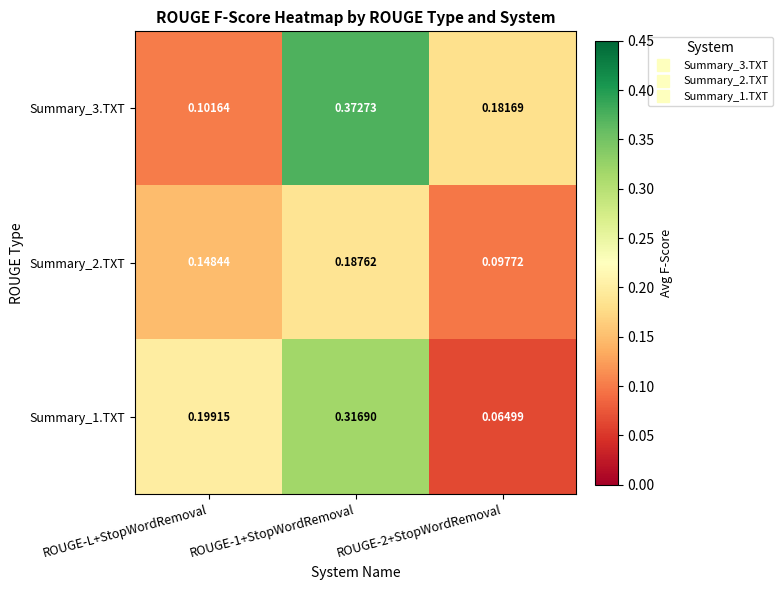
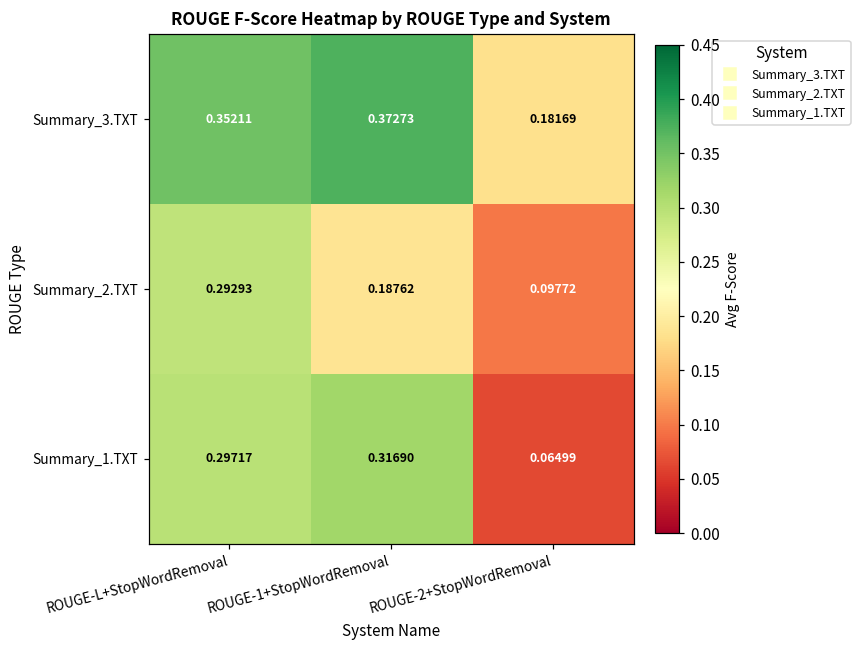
Summary_3.TXT, ROUGE-L+StopWordRemoval: 0.10164 -> 0.35211
Summary_2.TXT, ROUGE-L+StopWordRemoval: 0.14844 -> 0.29293
Summary_1.TXT, ROUGE-L+StopWordRemoval: 0.19915 -> 0.29717
